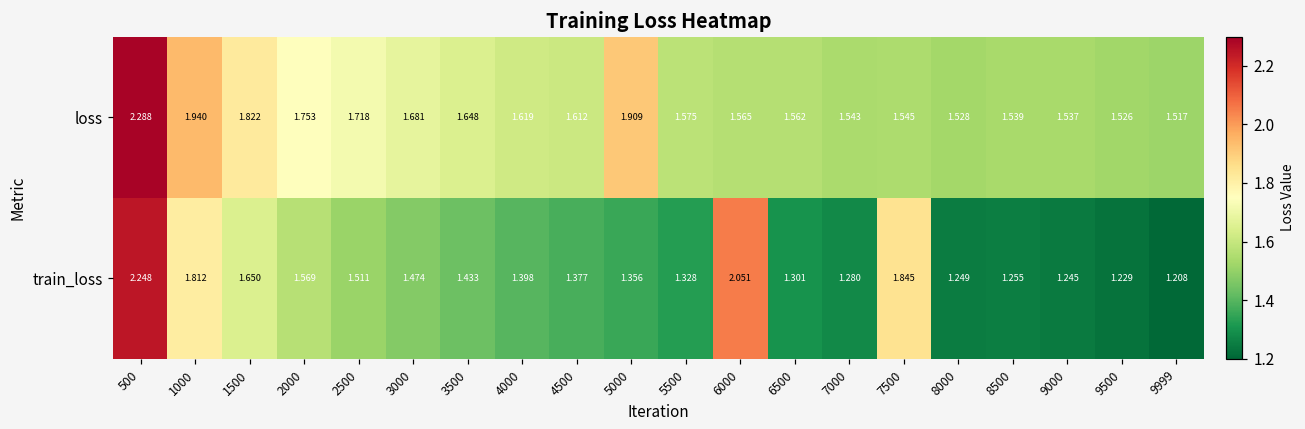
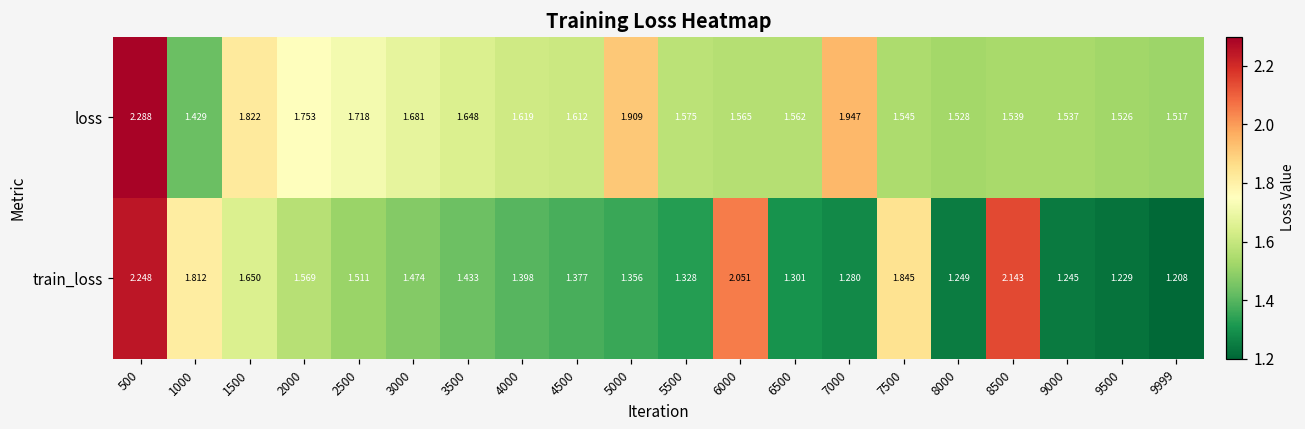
loss, 1000: 1.940 -> 1.429
loss, 7000: 1.543 -> 1.947
train_loss, 8500: 1.255 -> 2.143
